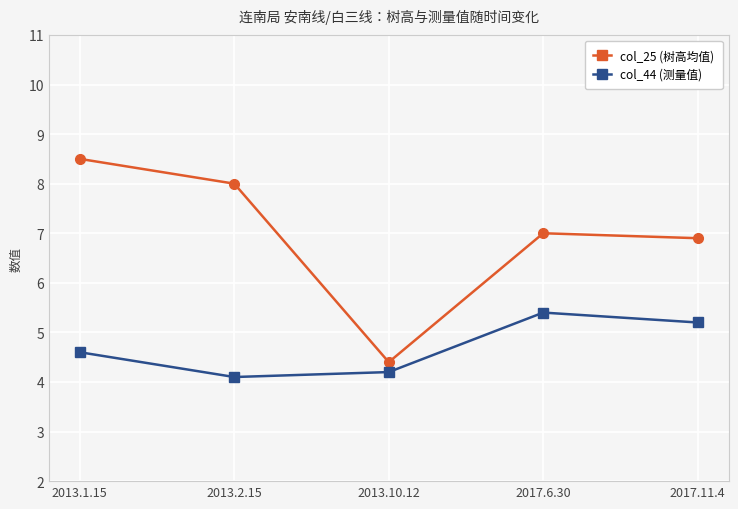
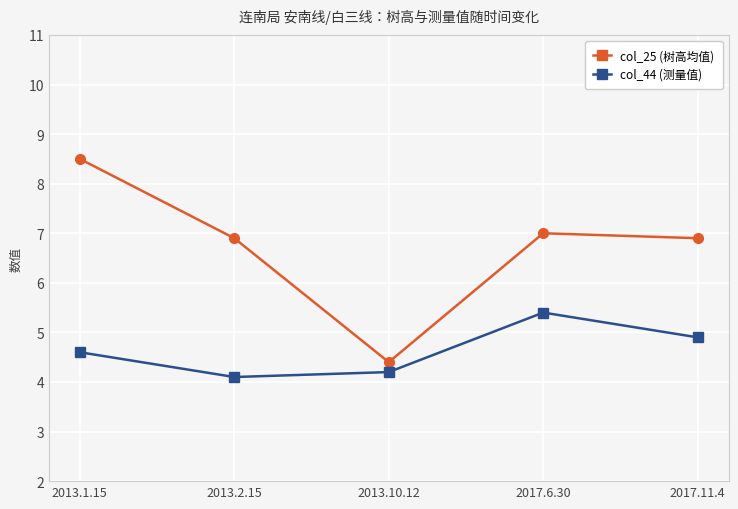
col_25 (树高均值), 2013.2.15: 8.0 -> 6.9
col_44 (测量值), 2017.11.4: 5.2 -> 4.9
